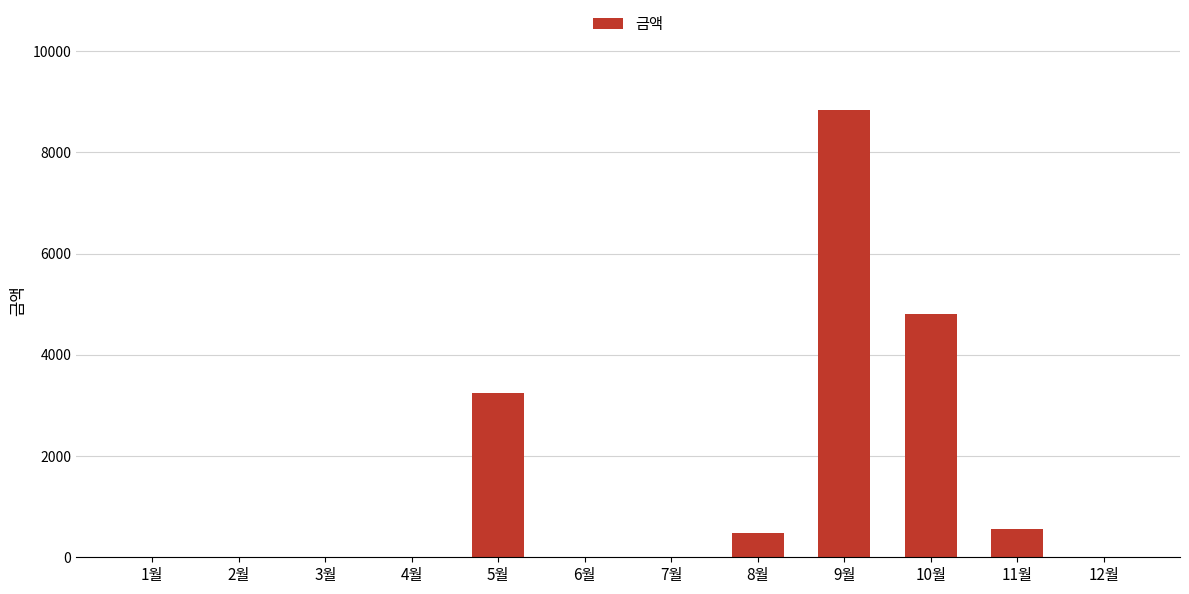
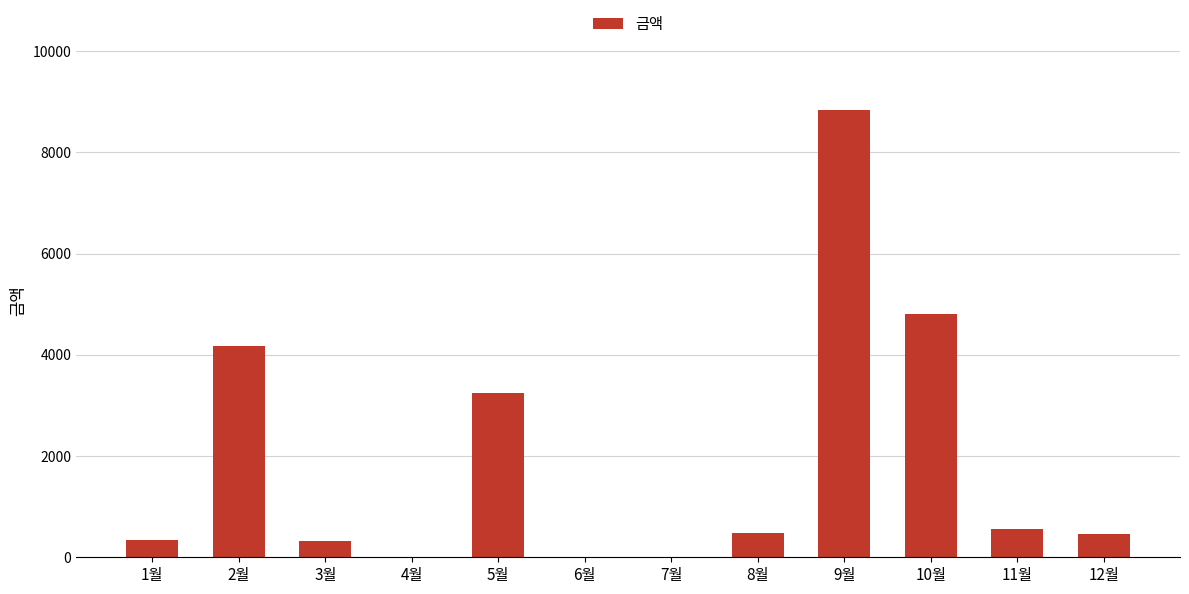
1월: 0 -> 300
2월: 0 -> 4200
3월: 0 -> 300
12월: 0 -> 500
